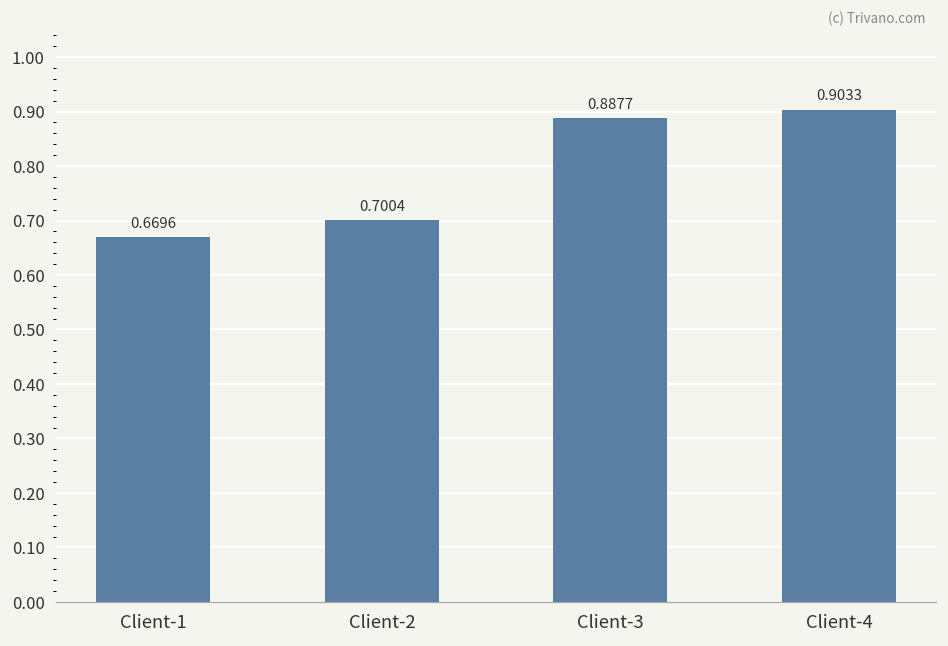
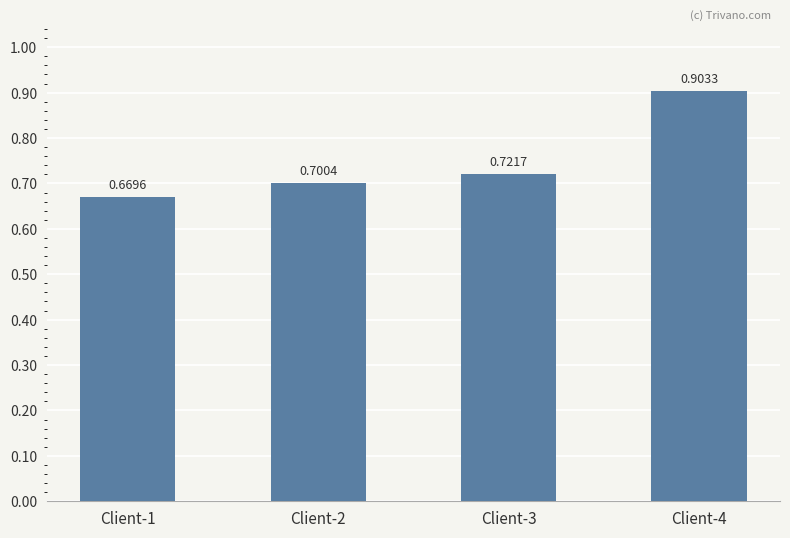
Client-3: 0.8877 -> 0.7217
